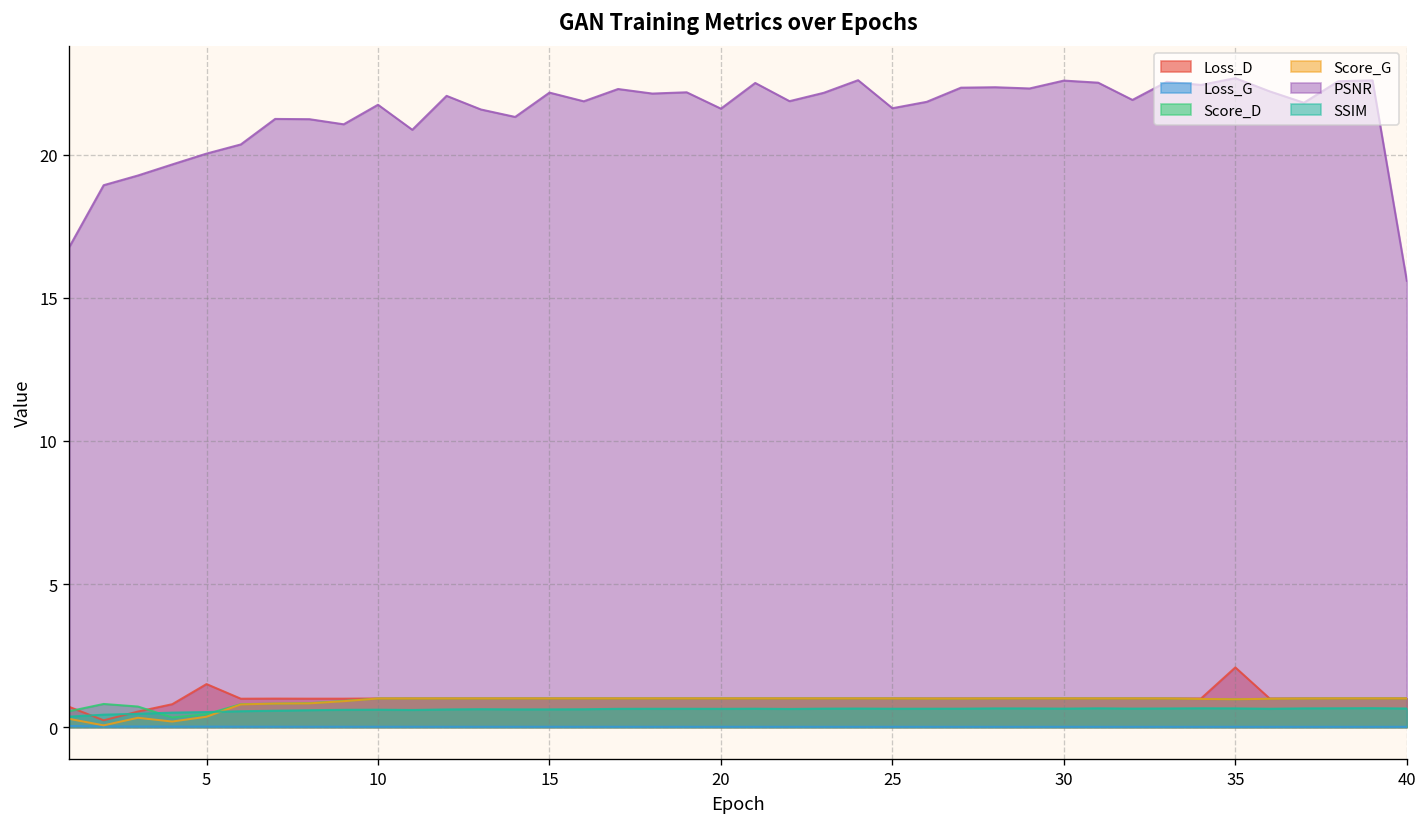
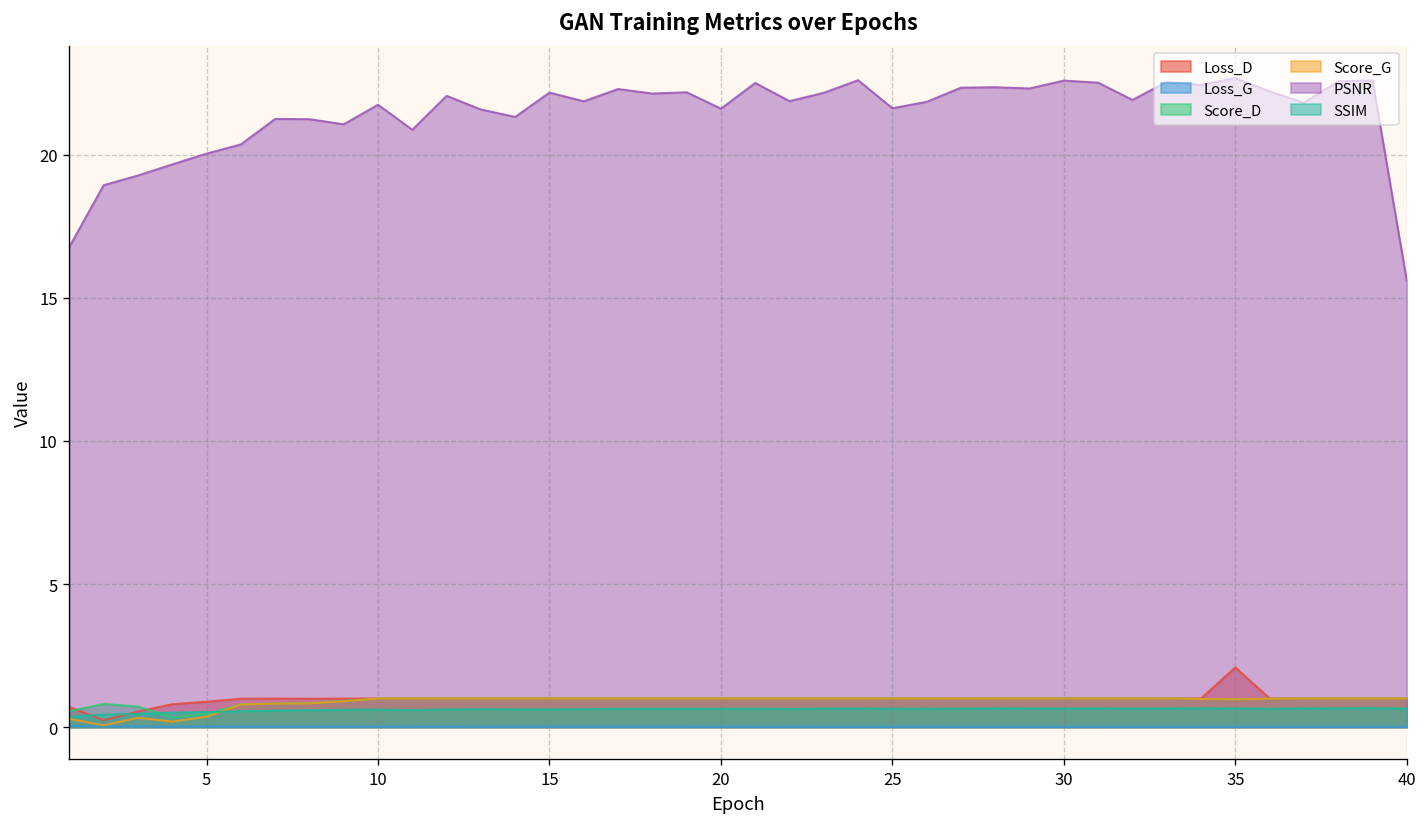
Loss_D, 5: 1.5 -> 0.9
